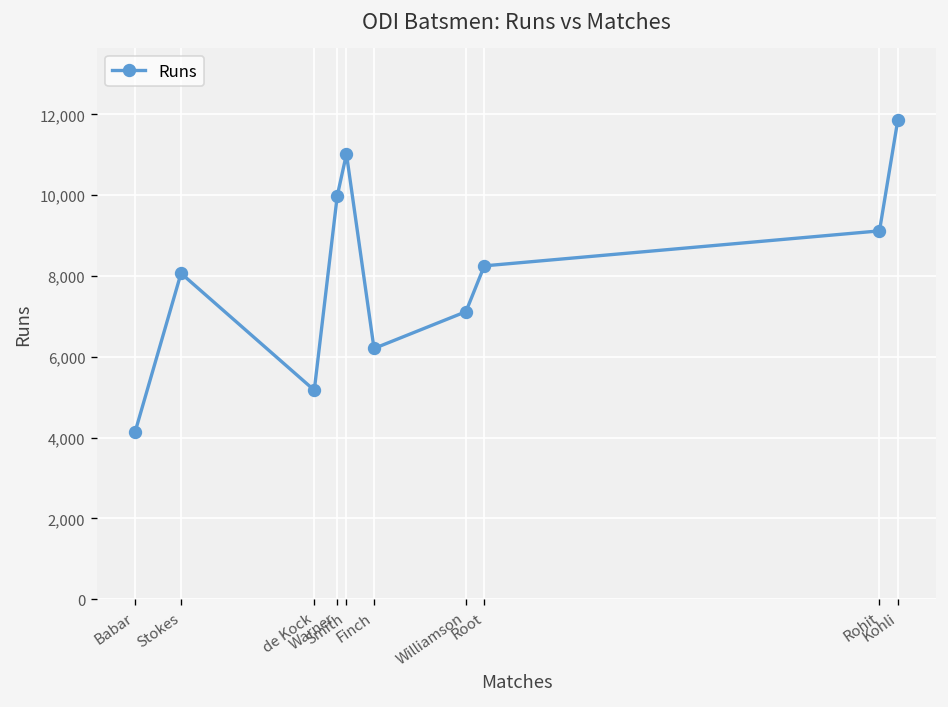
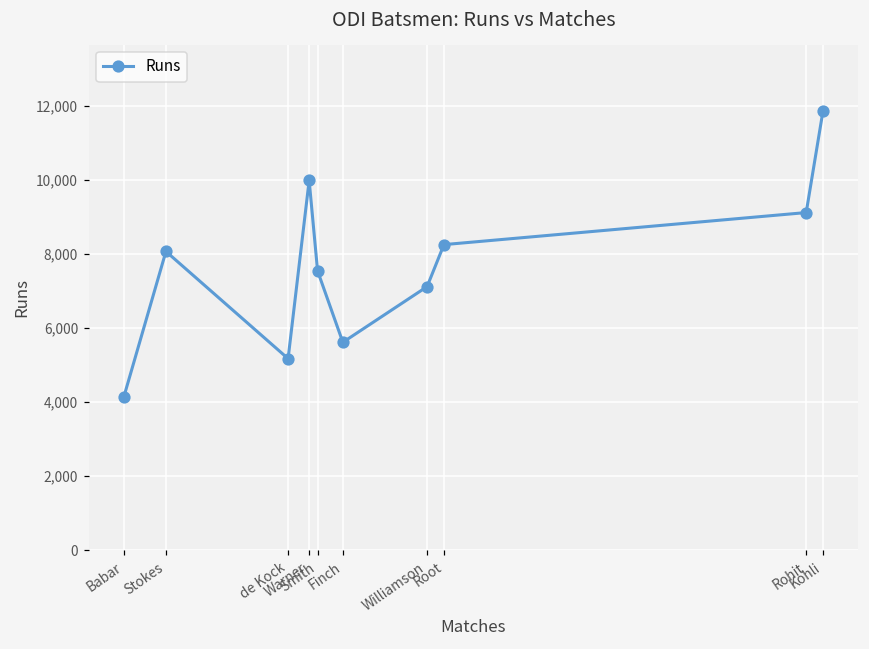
Smith: 11,000 -> 7,500
Finch: 6,200 -> 5,600
